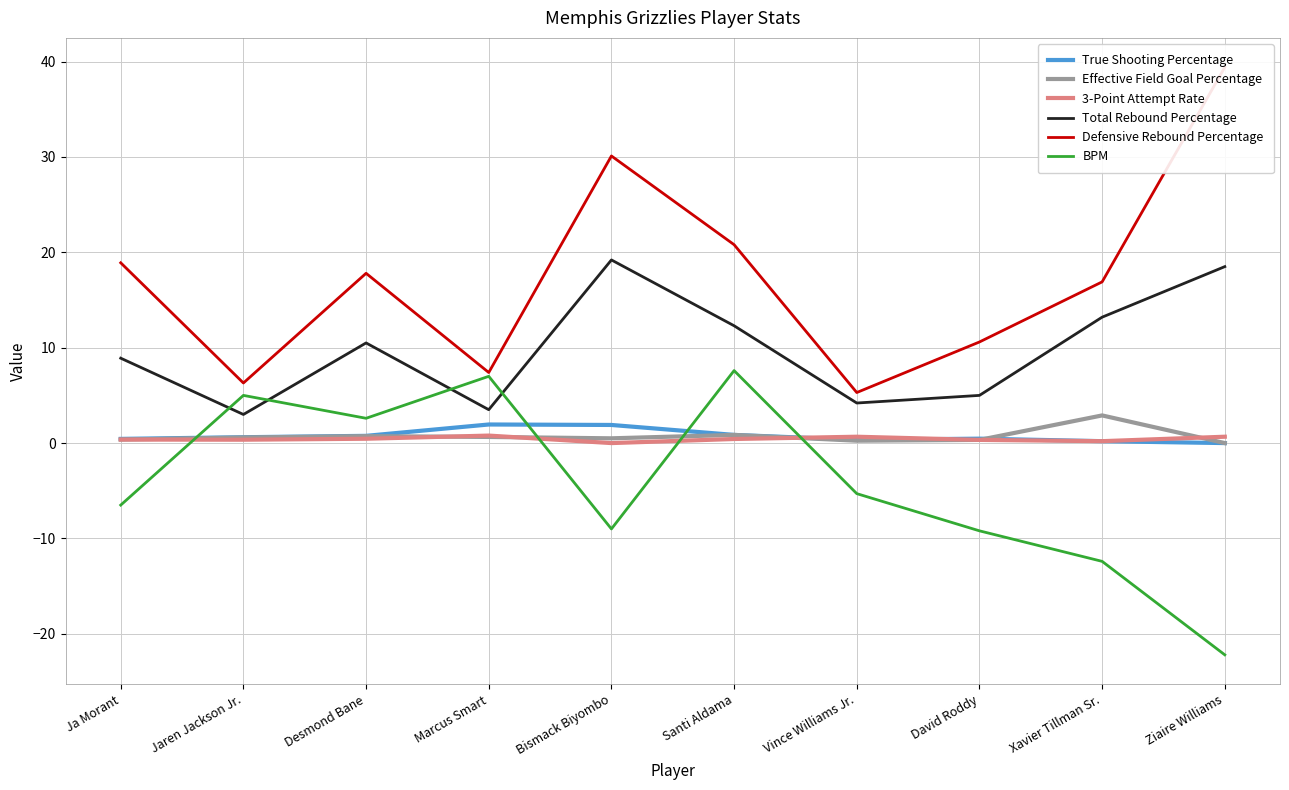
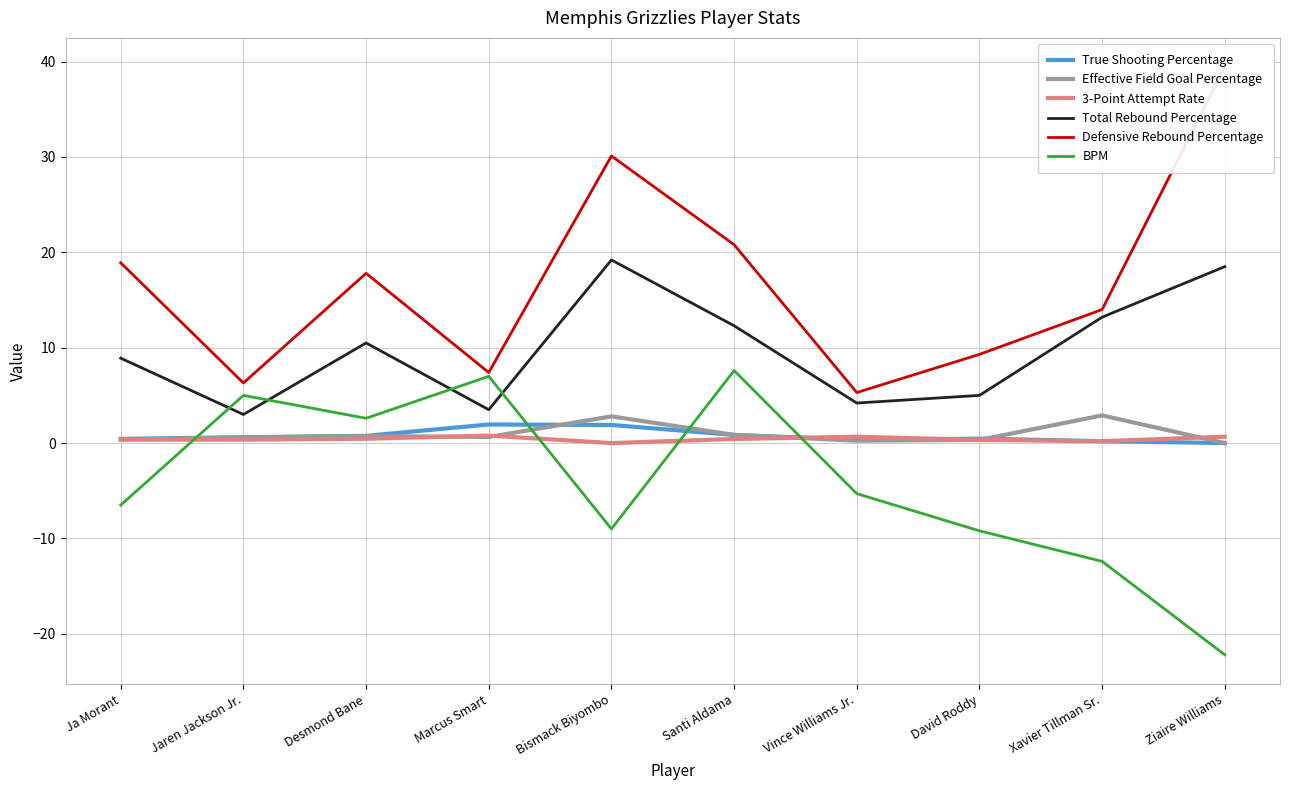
Effective Field Goal Percentage, Bismack Biyombo: 1 -> 3
Defensive Rebound Percentage, David Roddy: 11 -> 9
Defensive Rebound Percentage, Xavier Tillman Sr.: 17 -> 14
